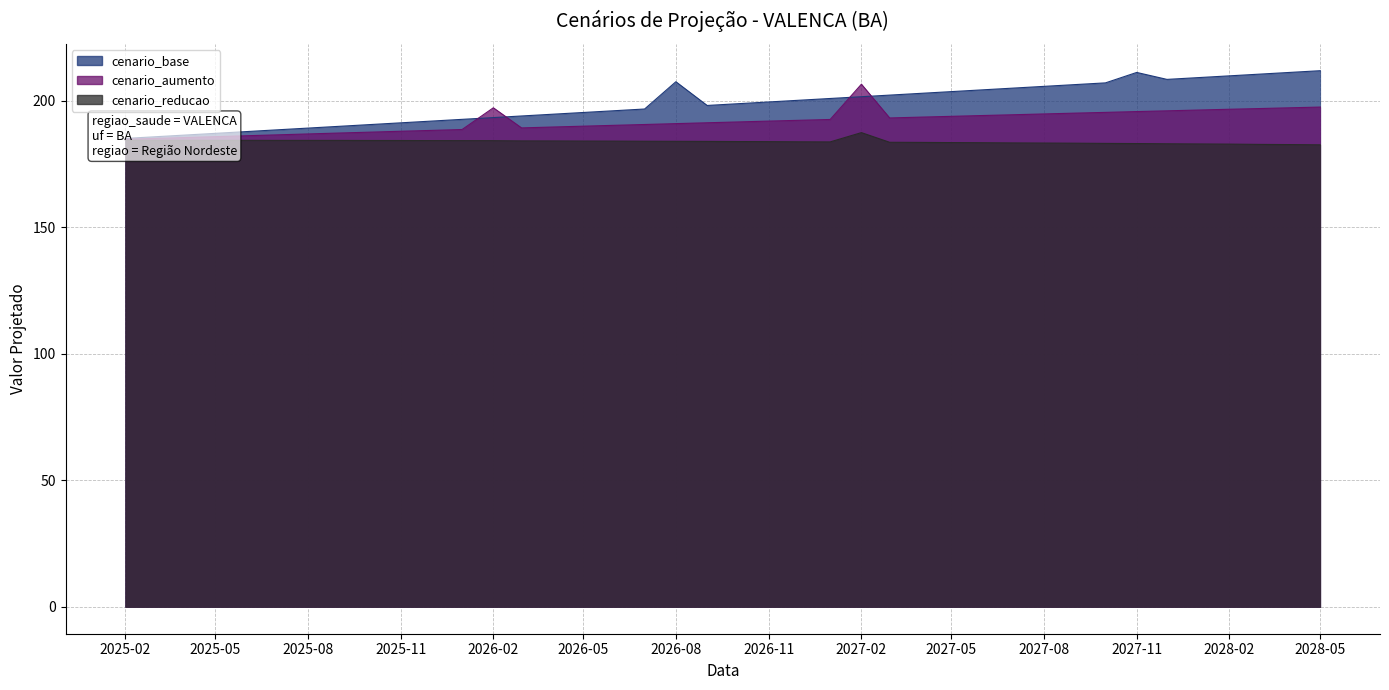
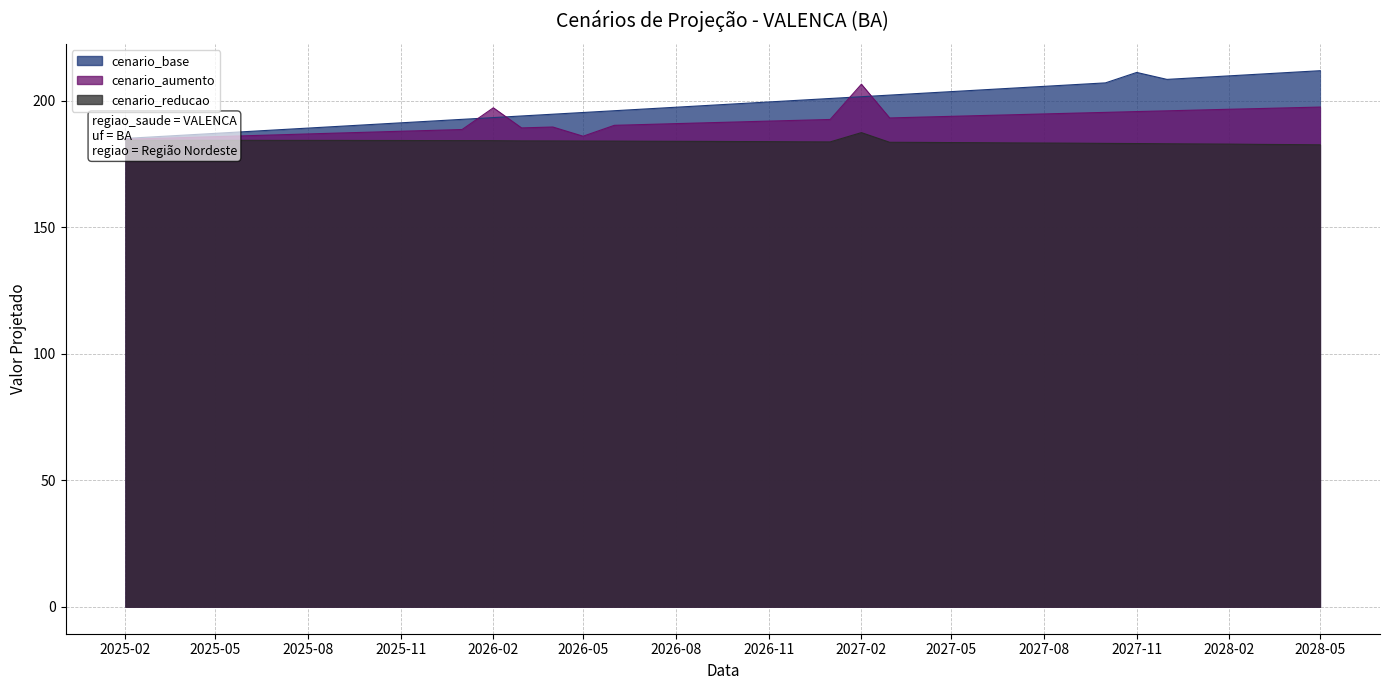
cenario_aumento, 2026-05: 190 -> 186
cenario_base, 2026-08: 208 -> 197
